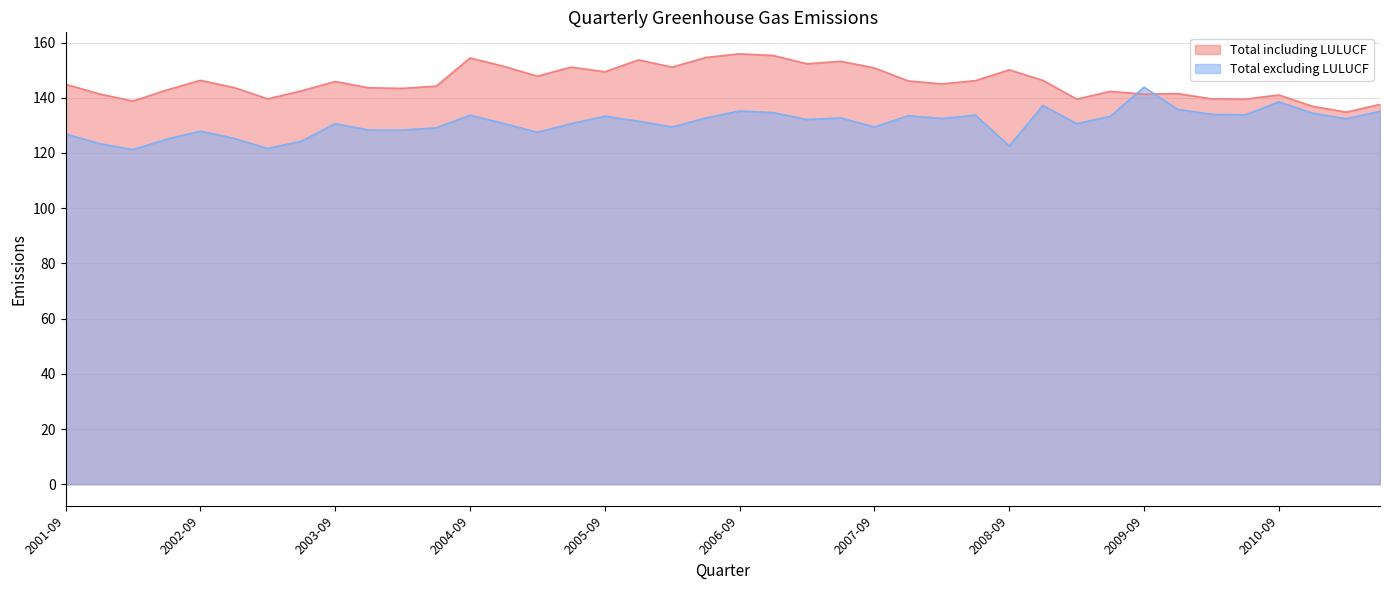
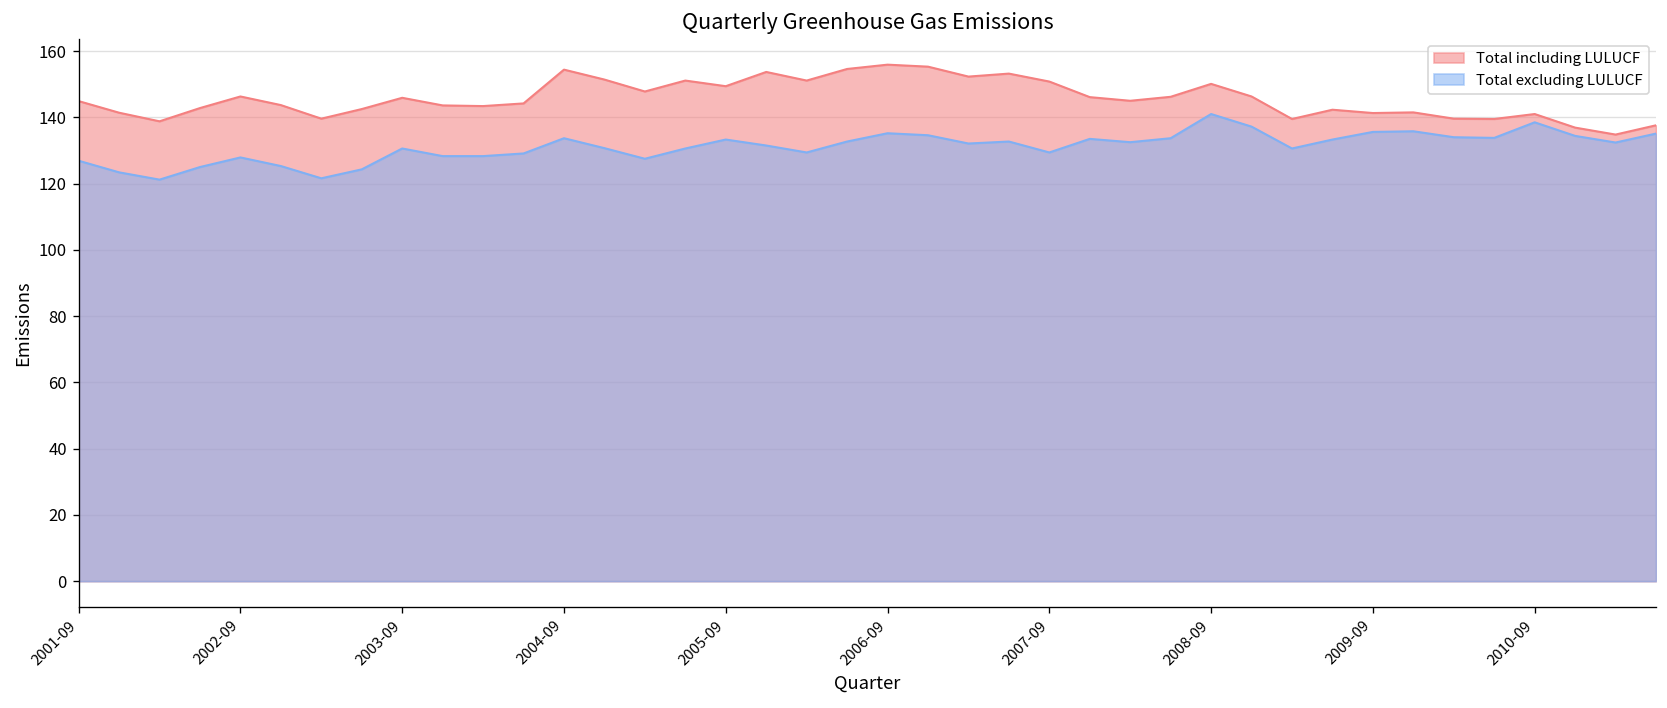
Total excluding LULUCF, 2008-09: 123 -> 141
Total excluding LULUCF, 2009-09: 144 -> 136
